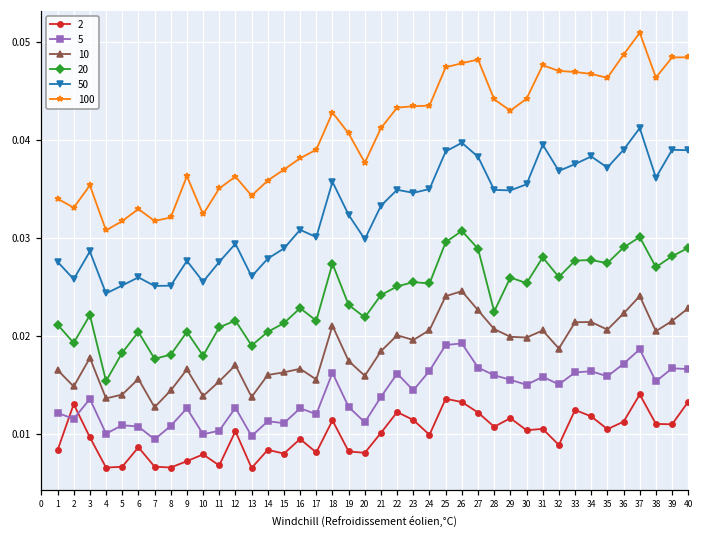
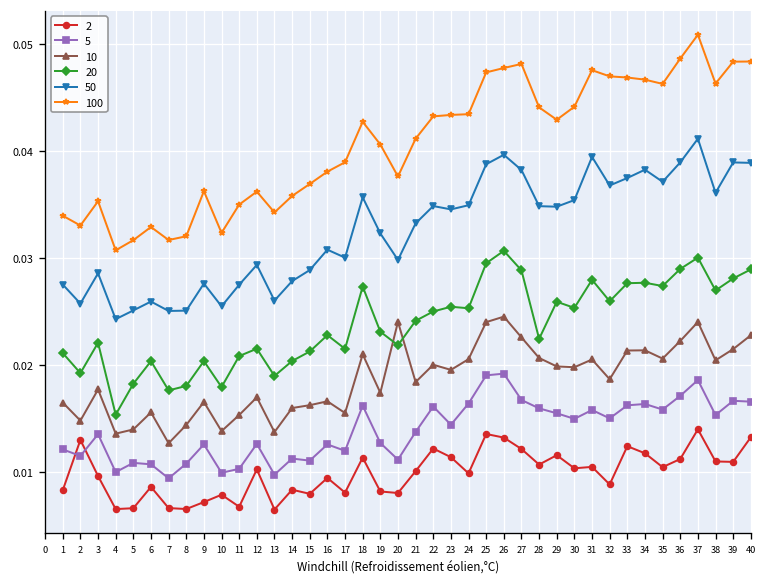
10, 20: 0.016 -> 0.024
